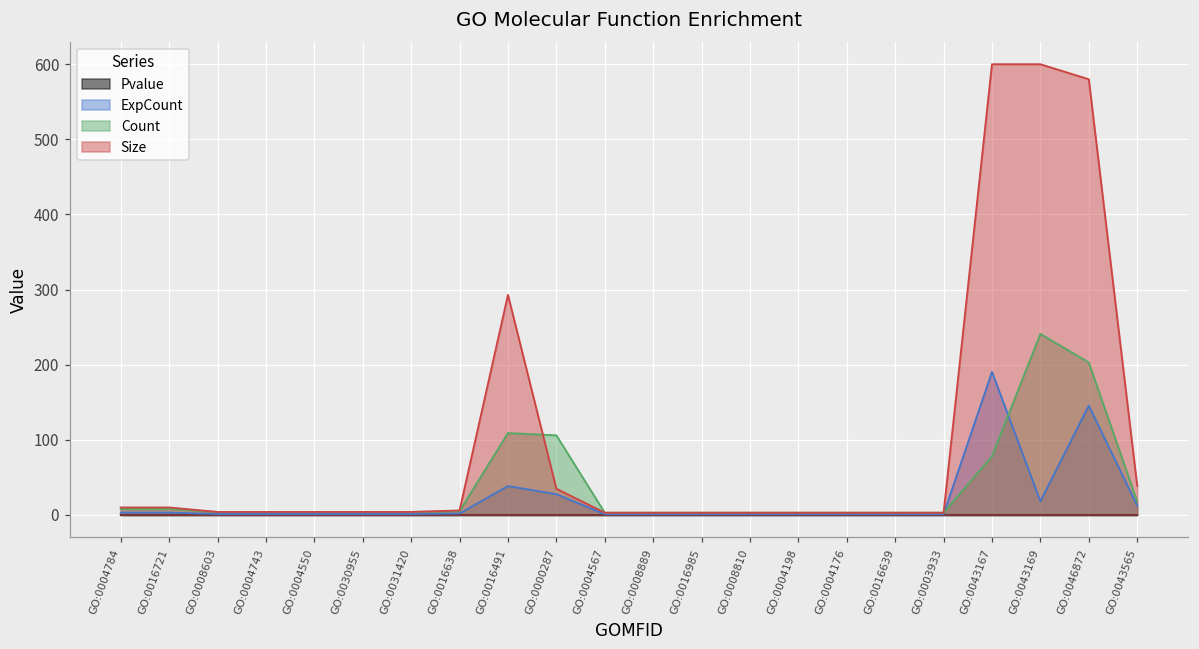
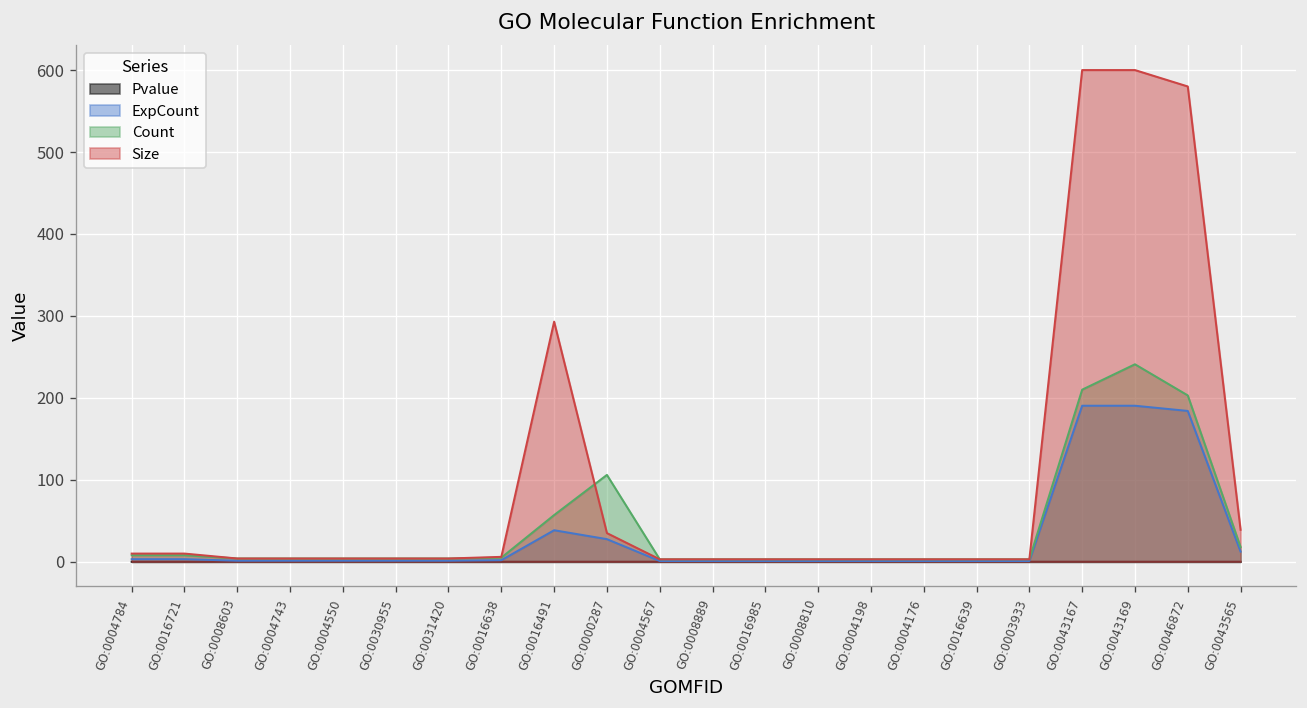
Count, GO:0016491: 110 -> 60
Count, GO:0043167: 80 -> 210
ExpCount, GO:0043169: 20 -> 190
ExpCount, GO:0046872: 150 -> 180
